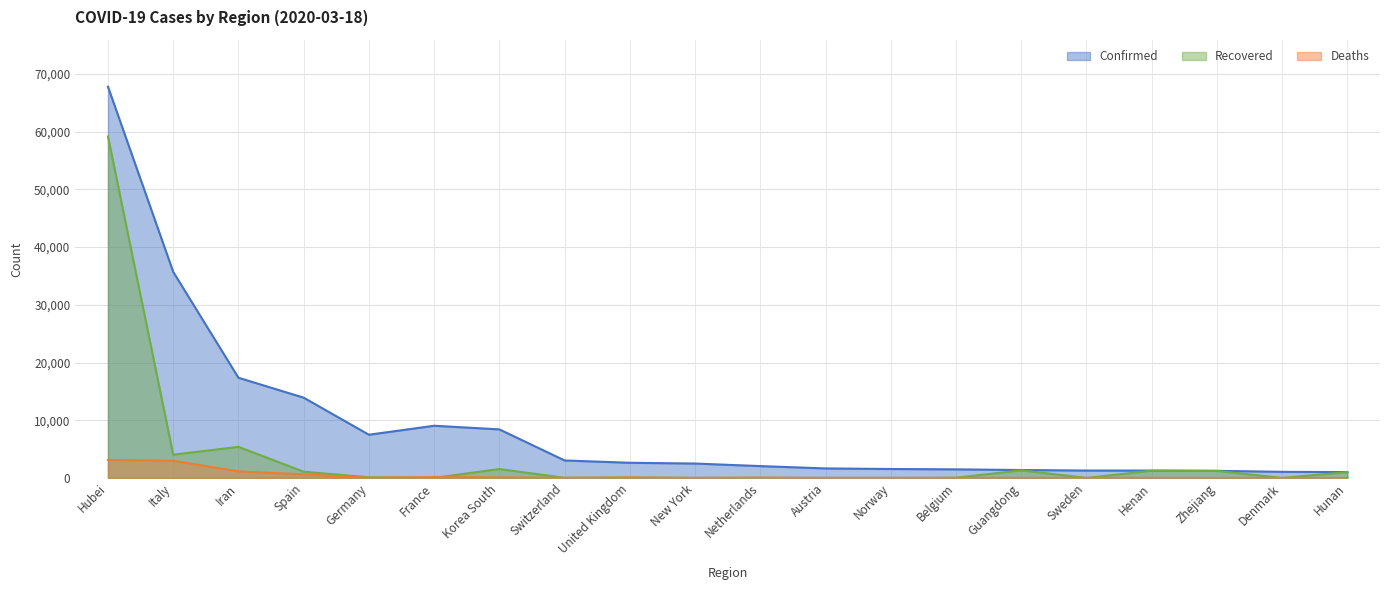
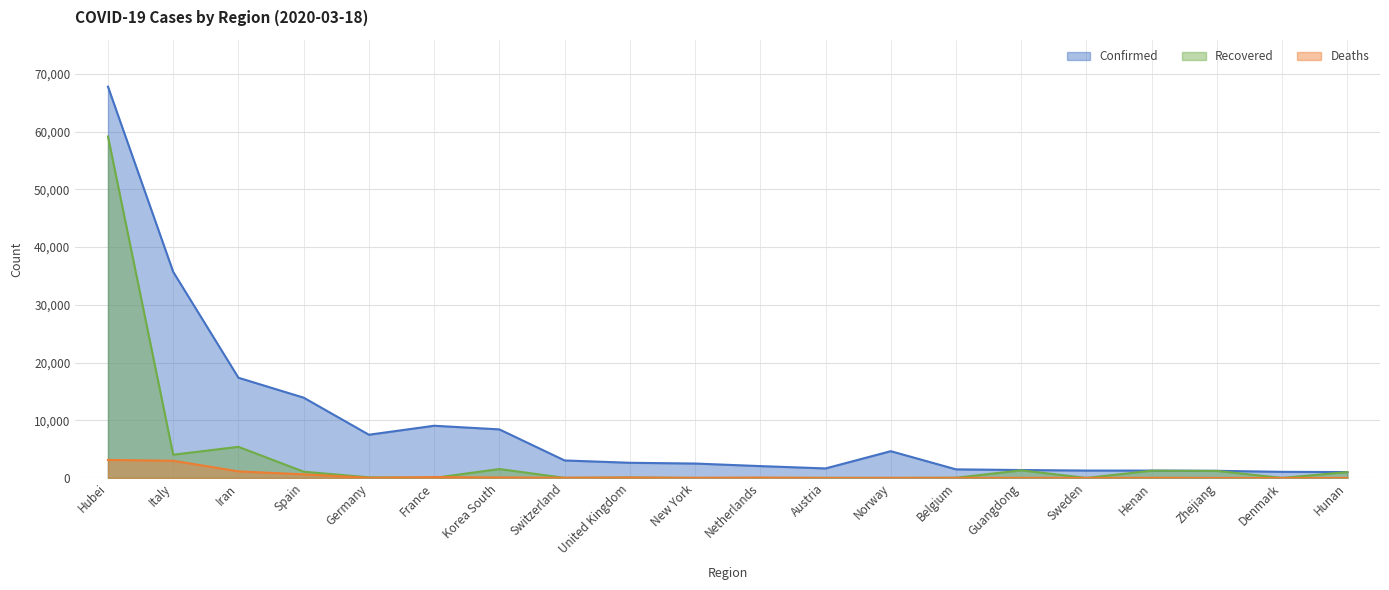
Confirmed, Norway: 2,000 -> 5,000
